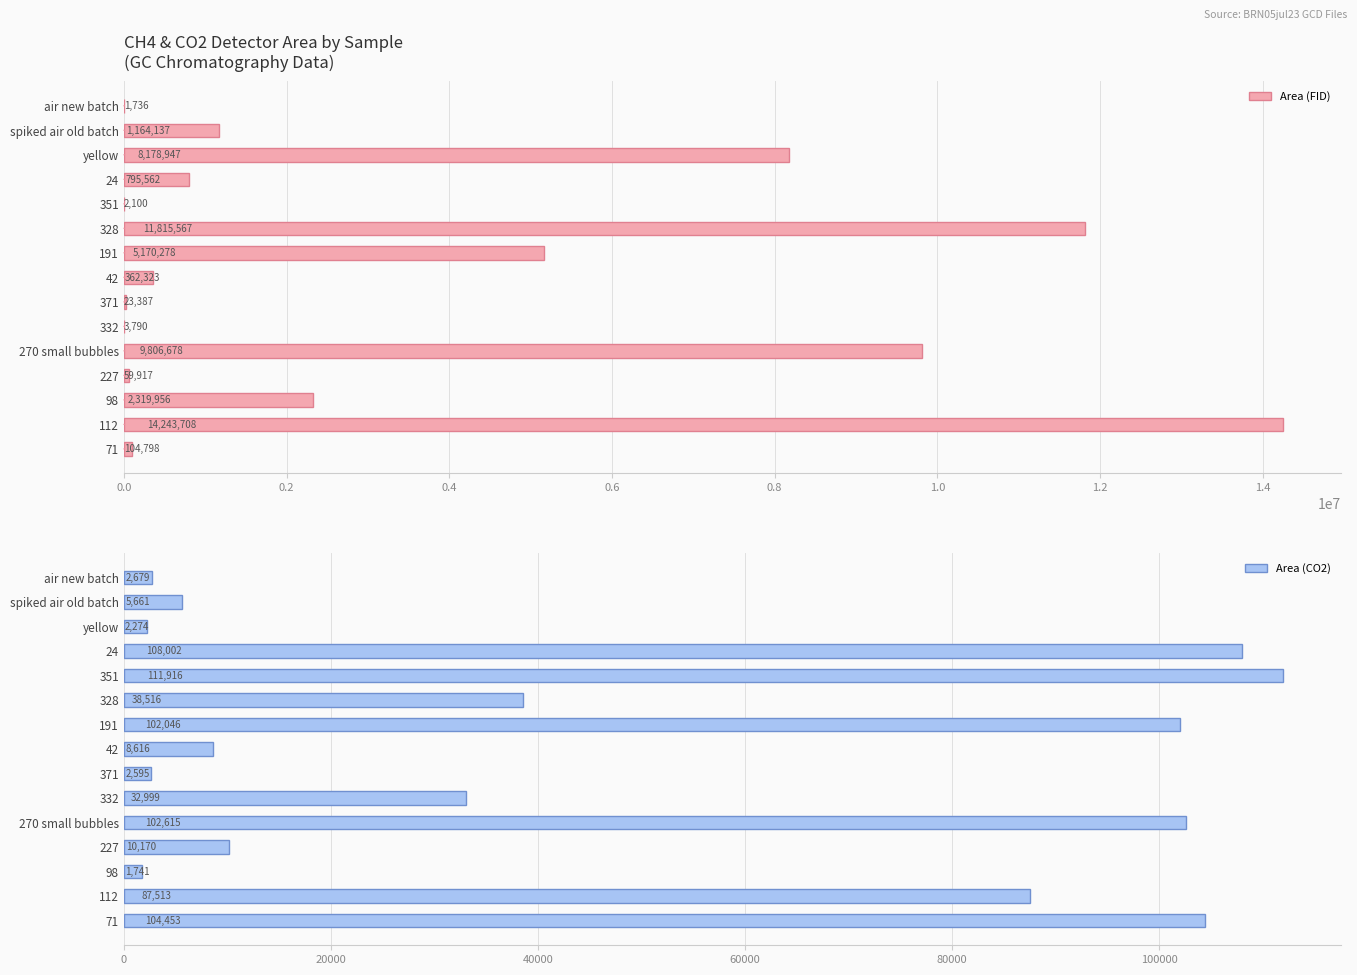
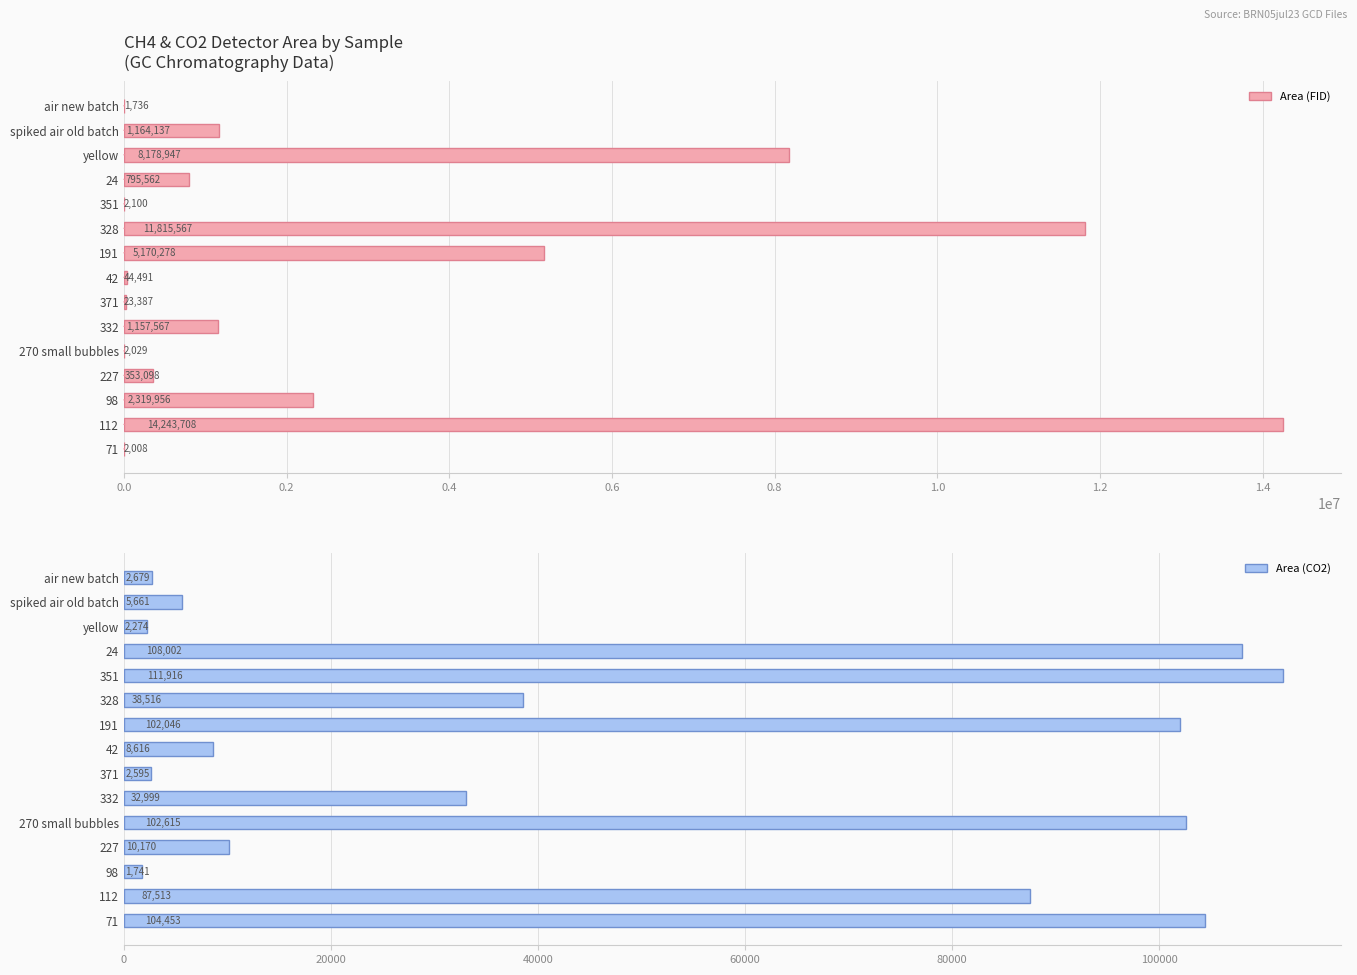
CH4 & CO2 Detector Area by Sample (GC Chromatography Data), 42: 362,323 -> 44,491
CH4 & CO2 Detector Area by Sample (GC Chromatography Data), 332: 3,790 -> 1,157,567
CH4 & CO2 Detector Area by Sample (GC Chromatography Data), 270 small bubbles: 9,806,678 -> 2,029
CH4 & CO2 Detector Area by Sample (GC Chromatography Data), 227: 59,917 -> 353,098
CH4 & CO2 Detector Area by Sample (GC Chromatography Data), 71: 104,798 -> 2,008
